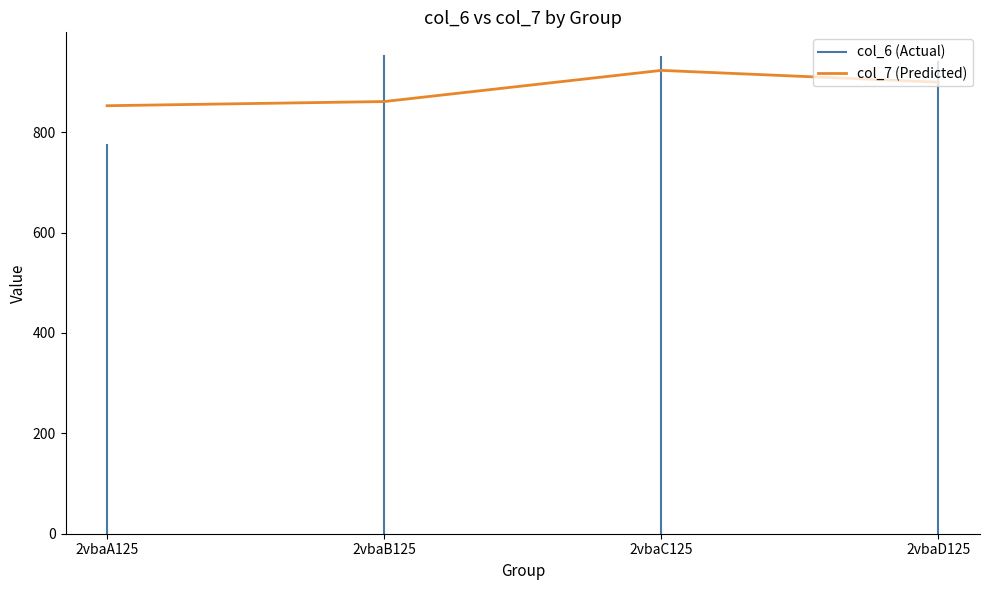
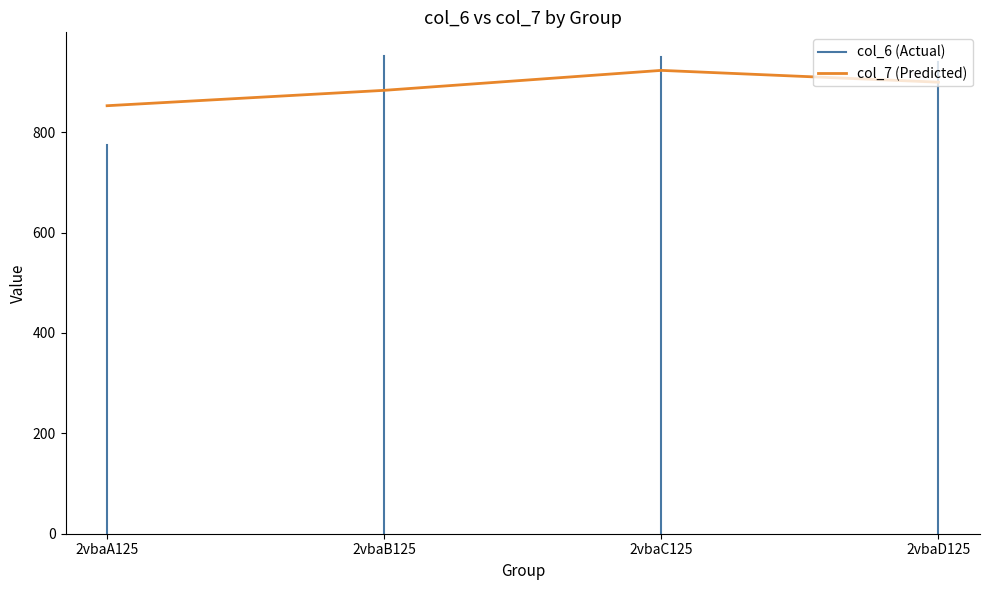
col_7 (Predicted), 2vbaB125: 860 -> 880
